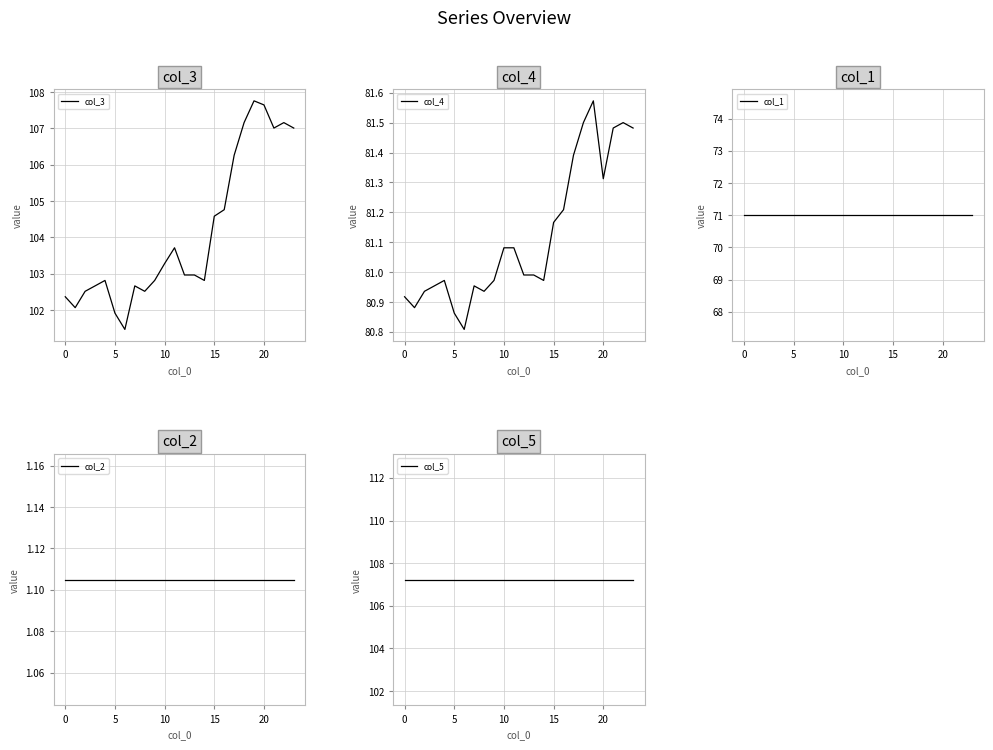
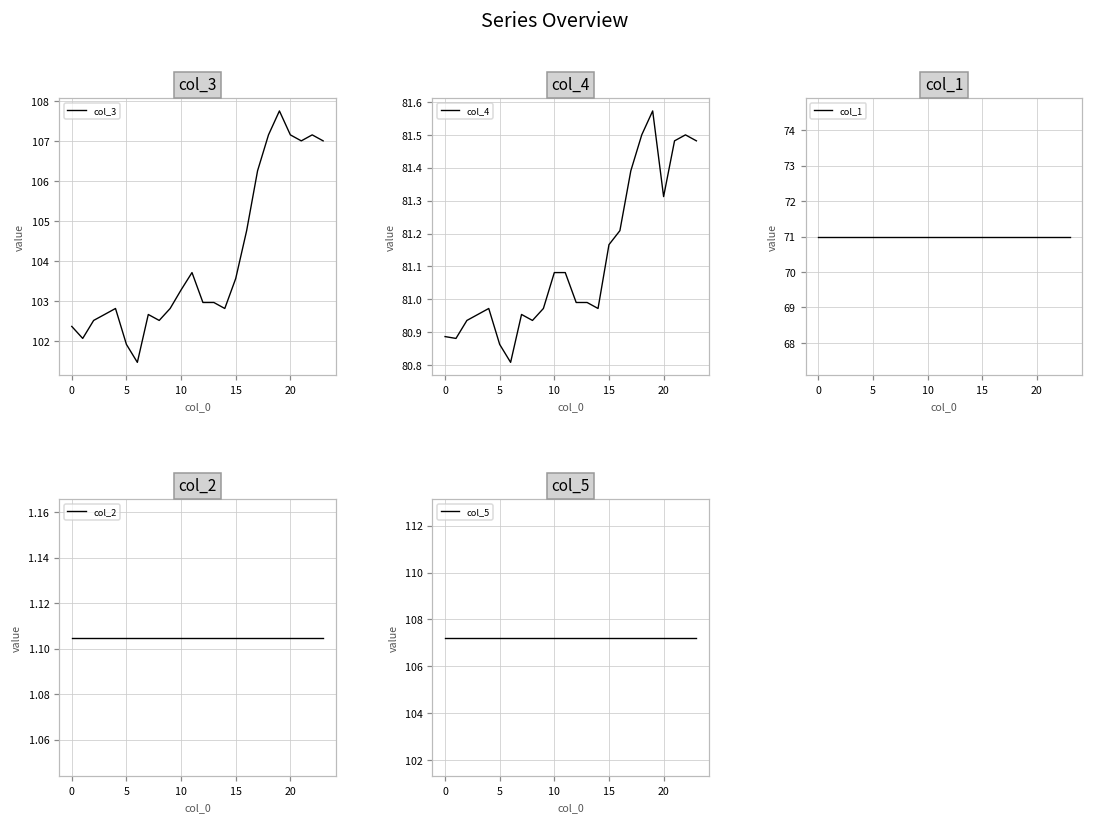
col_3, 15: 104.6 -> 103.6
col_3, 20: 107.6 -> 107.2
col_4, 0: 80.92 -> 80.89
